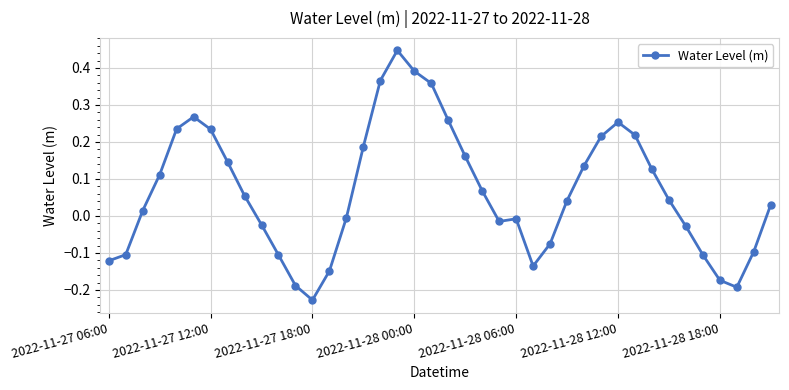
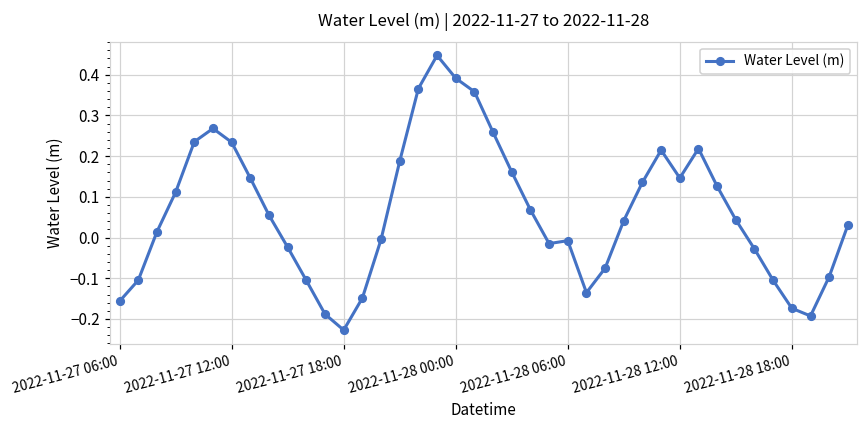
2022-11-27 06:00: -0.12 -> -0.16
2022-11-28 12:00: 0.25 -> 0.15
